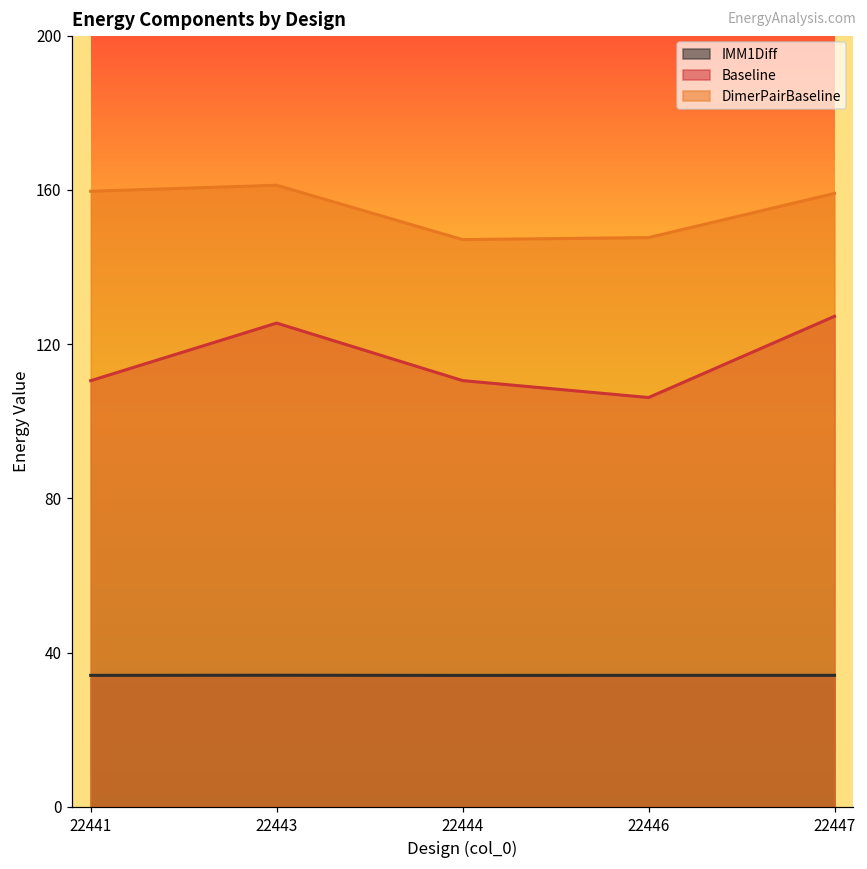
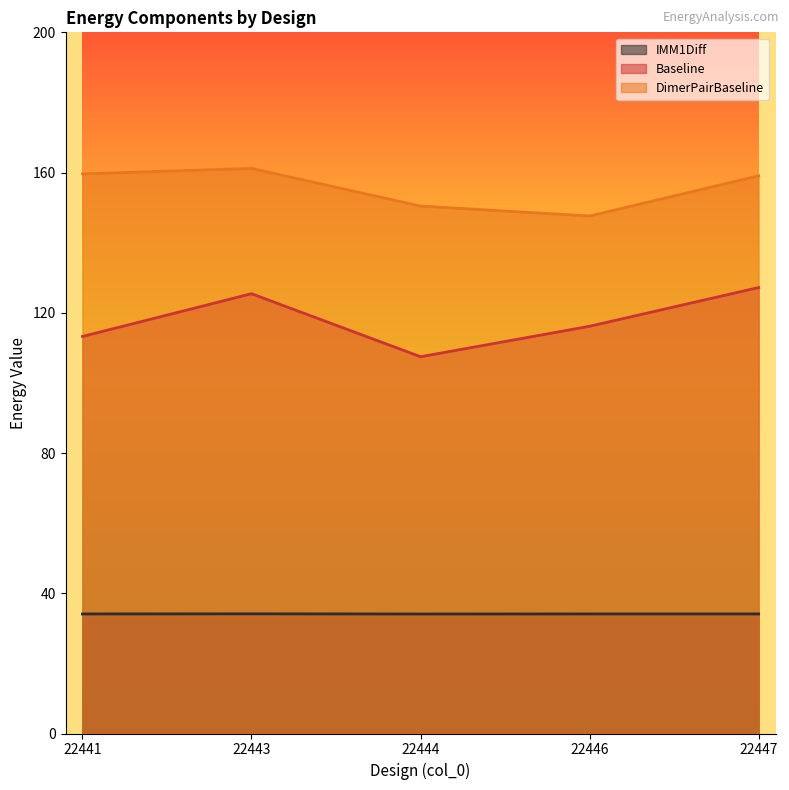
Baseline, 22441: 111 -> 113
Baseline, 22444: 111 -> 107
DimerPairBaseline, 22444: 147 -> 150
Baseline, 22446: 106 -> 116
